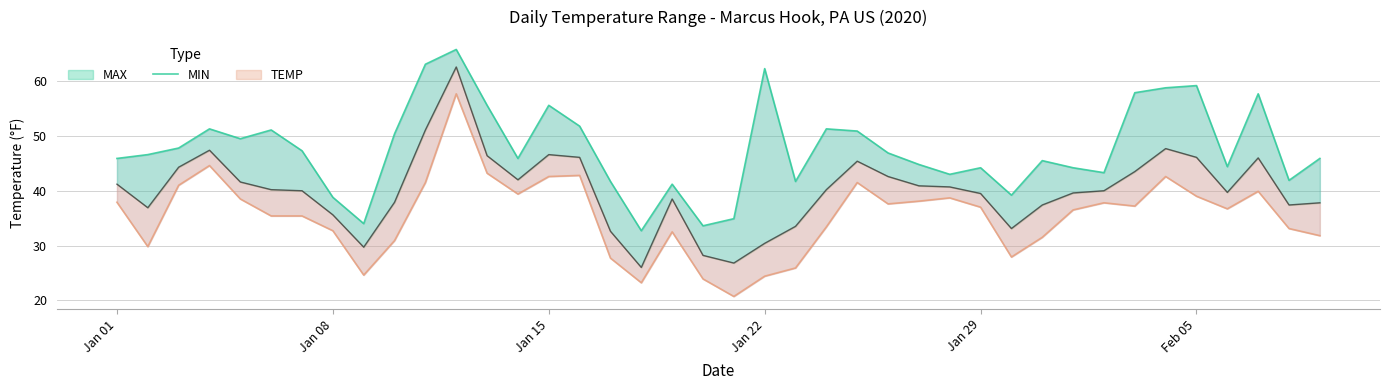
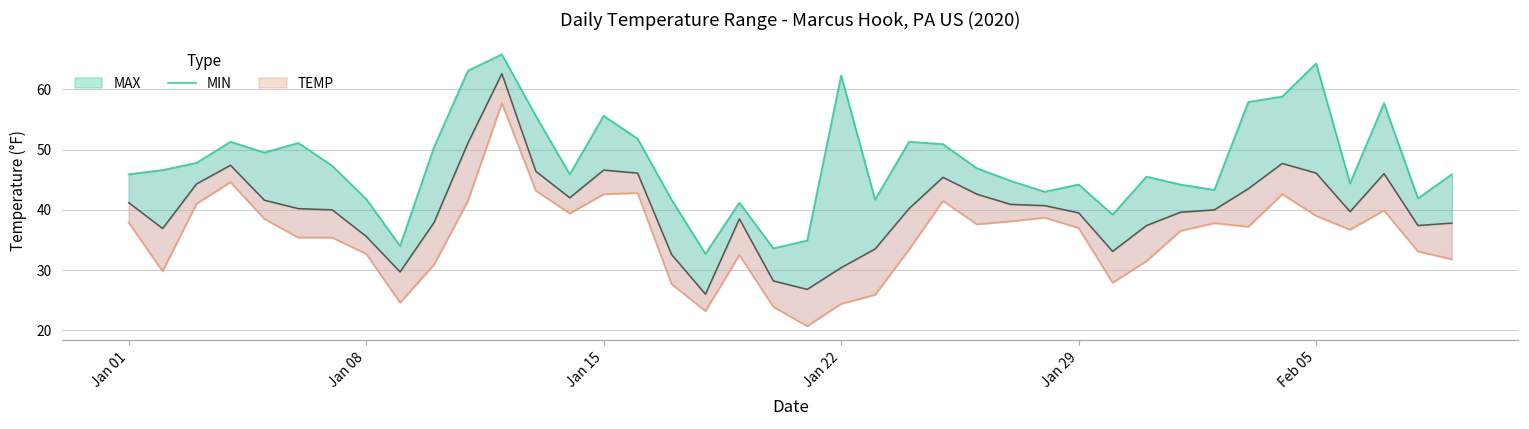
MAX, Jan 08: 39 -> 42
MAX, Feb 05: 59 -> 64
